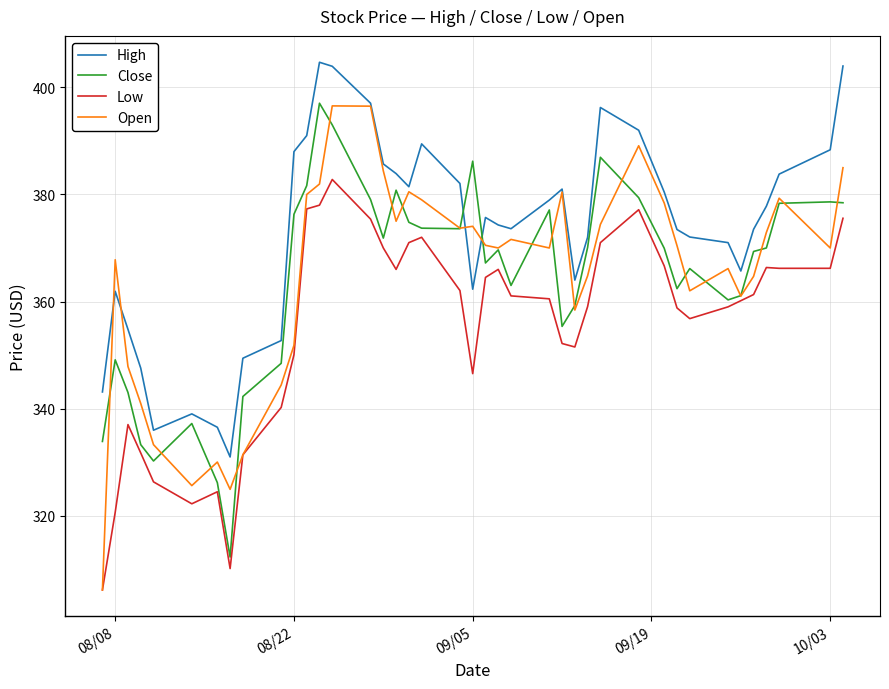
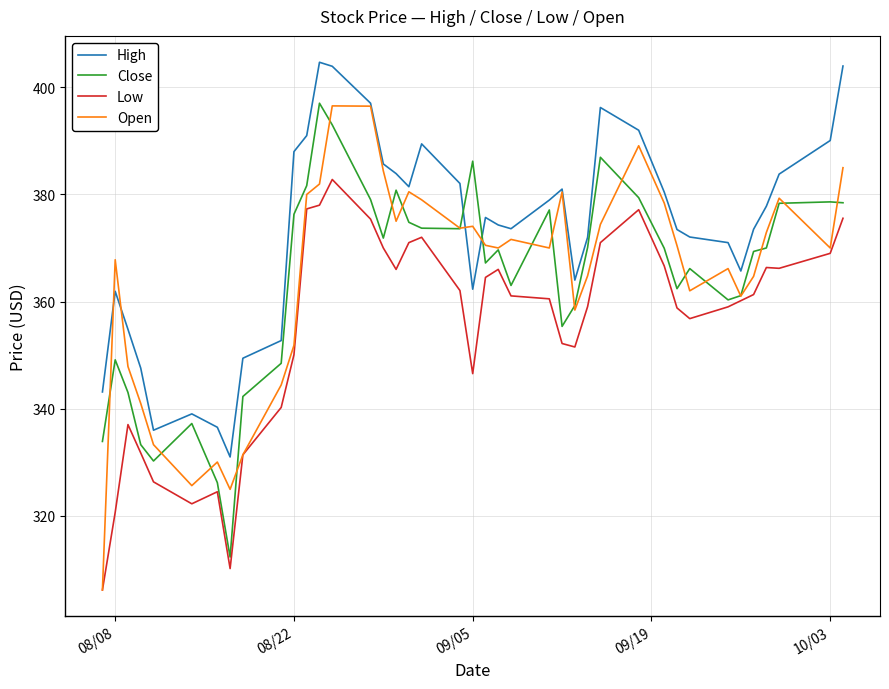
High, 10/03: 388 -> 390
Low, 10/03: 366 -> 369
